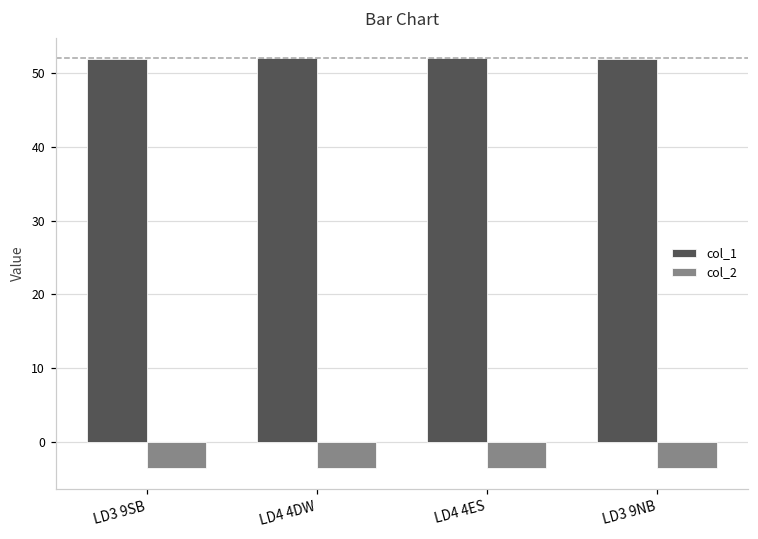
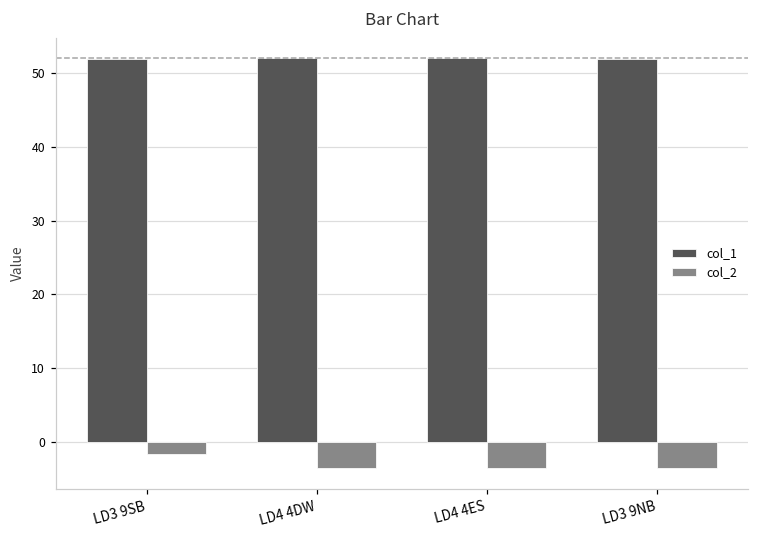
col_2, LD3 9SB: -4 -> -2
